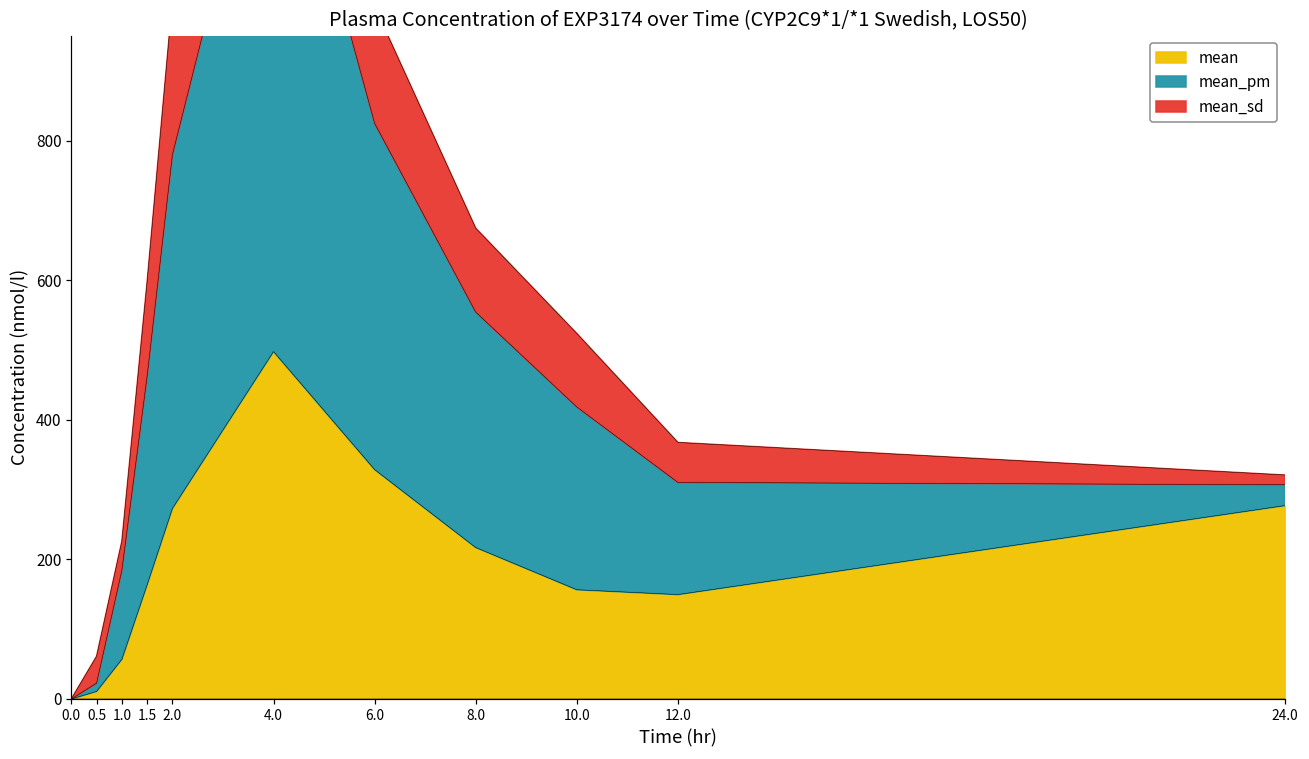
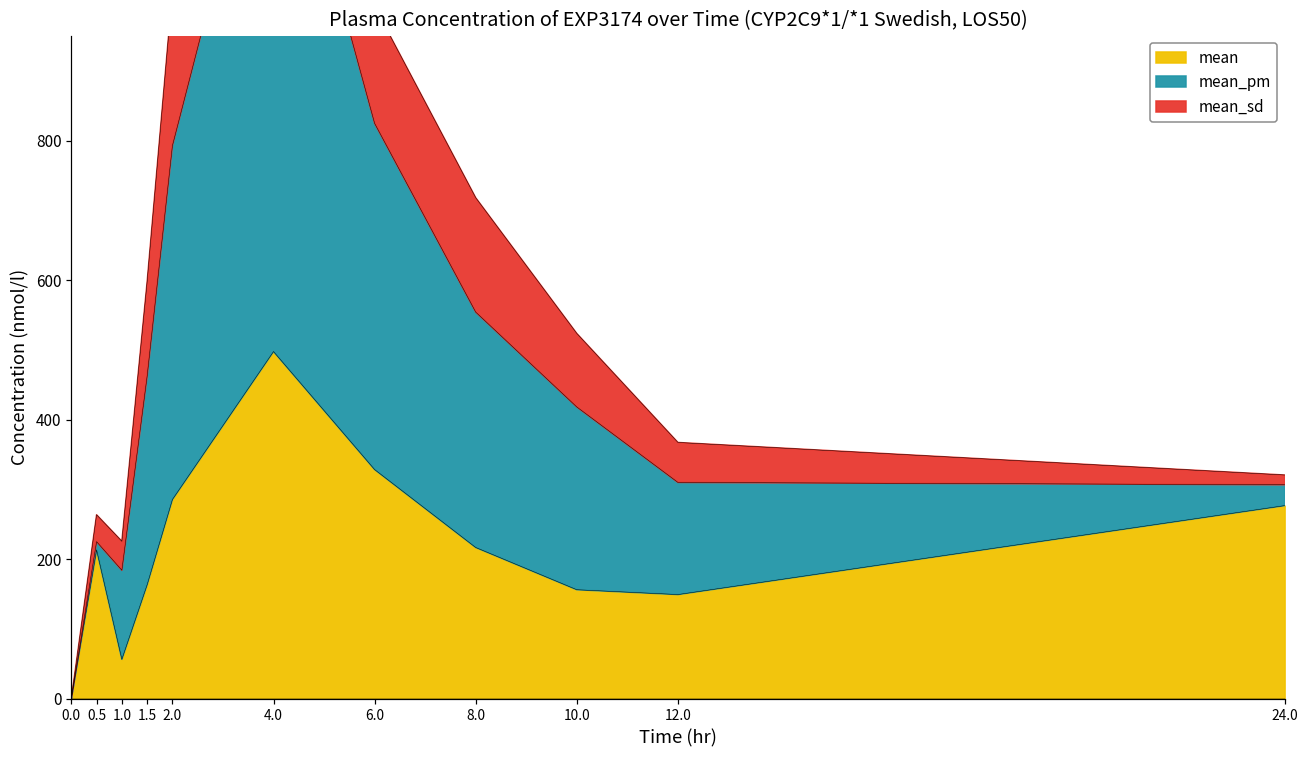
mean, 0.5: 10 -> 210
mean, 2.0: 270 -> 290
mean_sd, 8.0: 120 -> 160
